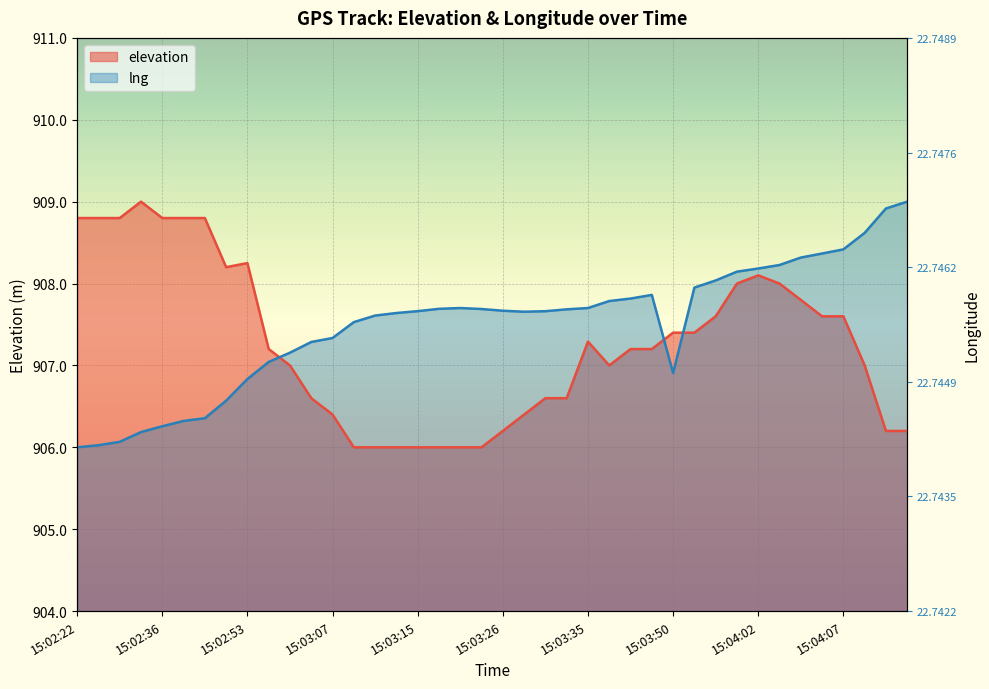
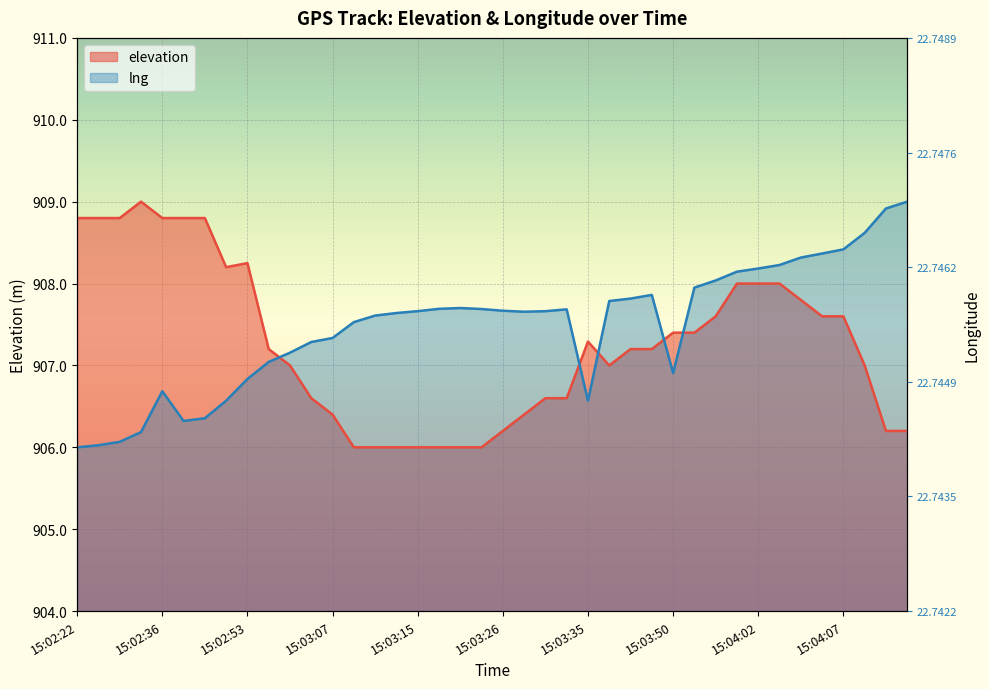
lng, 15:02:36: 906.3 -> 906.7
lng, 15:03:35: 907.7 -> 906.6
elevation, 15:04:02: 908.1 -> 908.0
